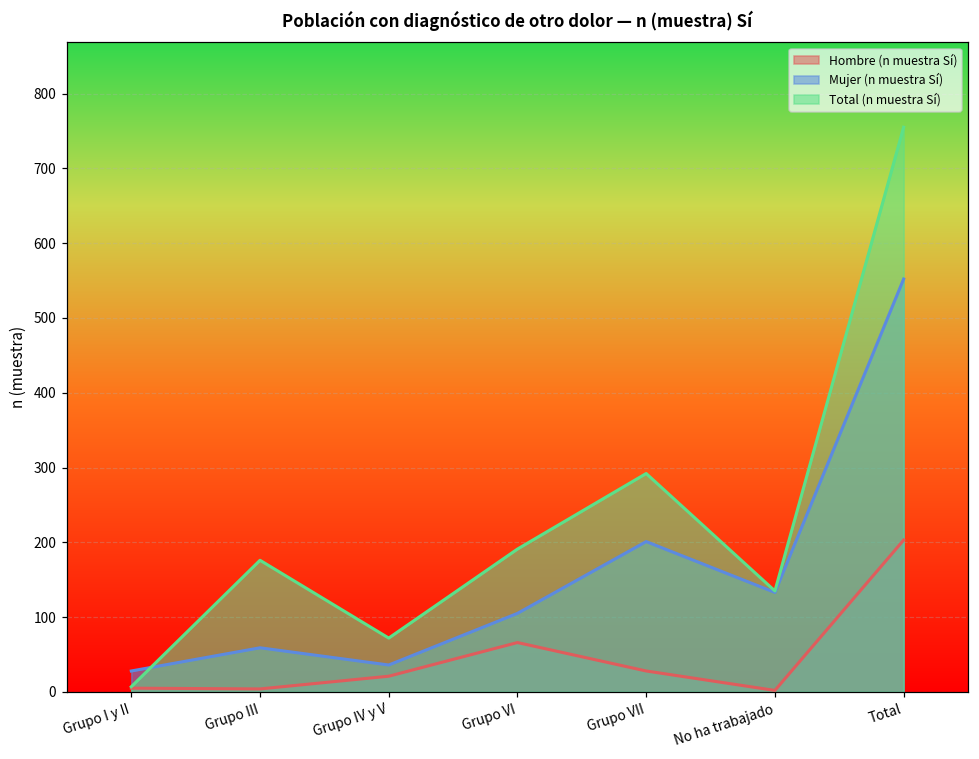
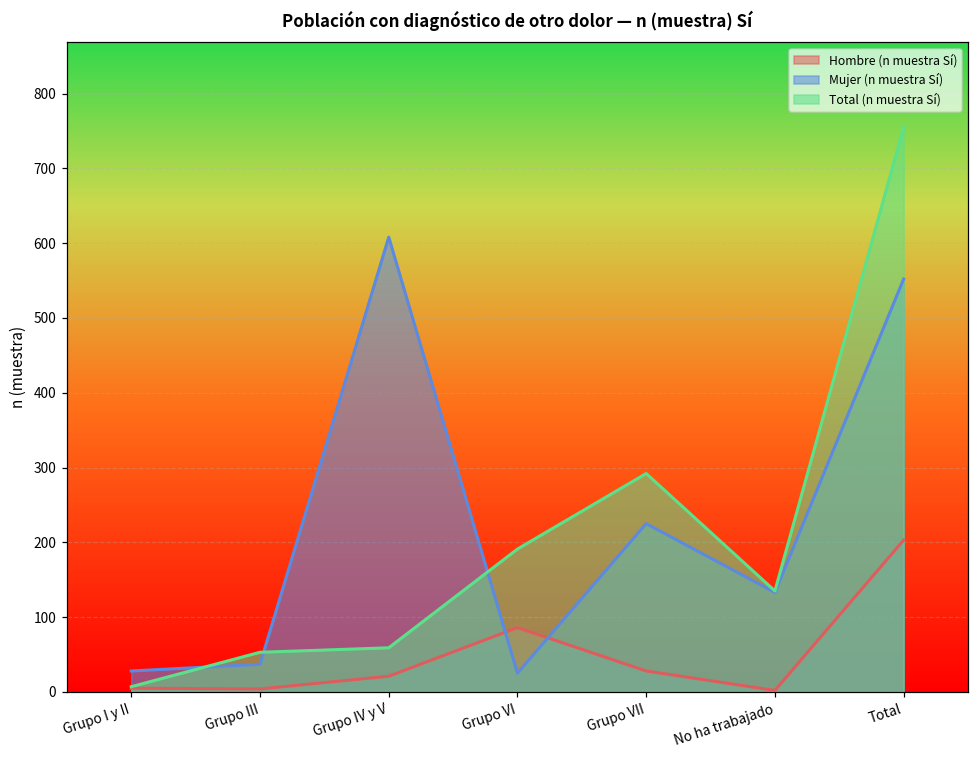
Mujer (n muestra Sí), Grupo III: 60 -> 40
Total (n muestra Sí), Grupo III: 180 -> 50
Mujer (n muestra Sí), Grupo IV y V: 40 -> 610
Total (n muestra Sí), Grupo IV y V: 70 -> 60
Hombre (n muestra Sí), Grupo VI: 70 -> 90
Mujer (n muestra Sí), Grupo VI: 110 -> 30
Mujer (n muestra Sí), Grupo VII: 200 -> 230
